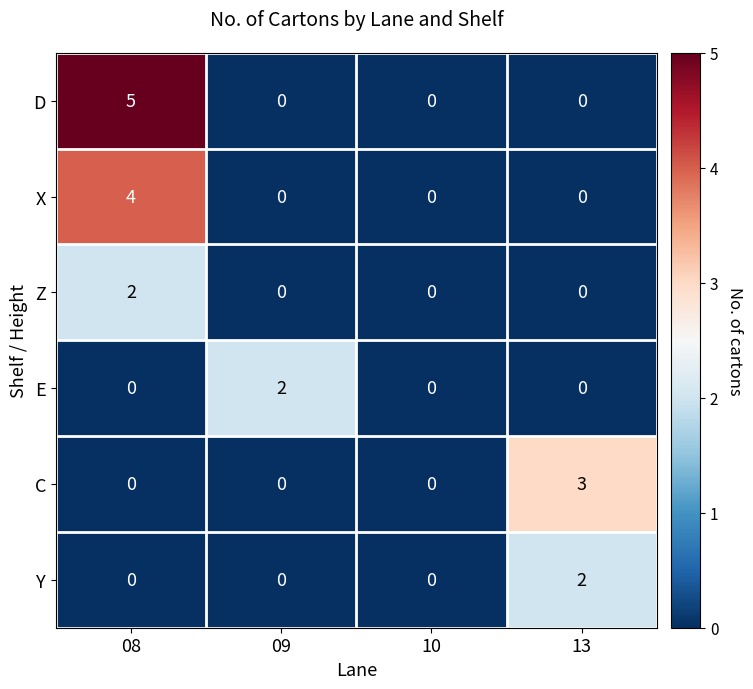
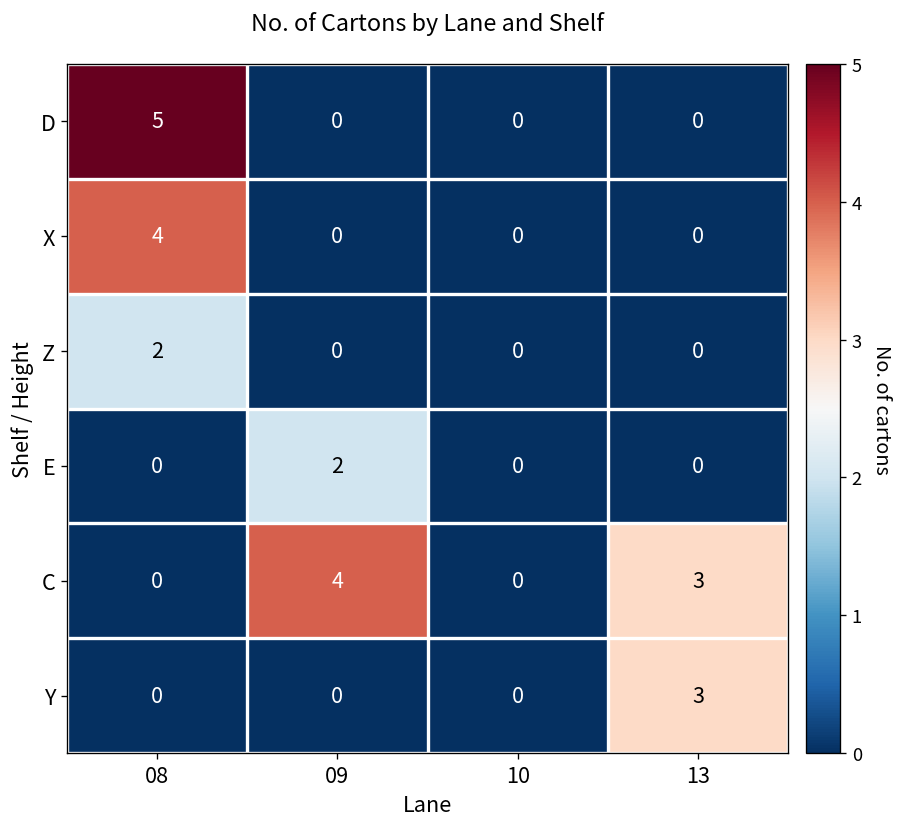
C, 09: 0 -> 4
Y, 13: 2 -> 3
